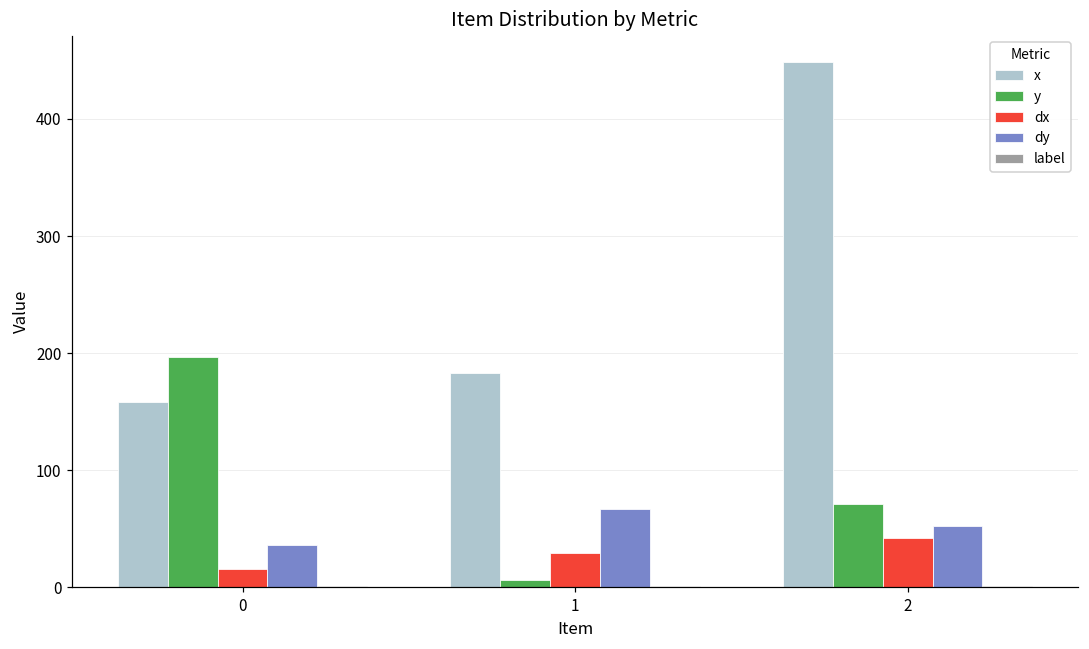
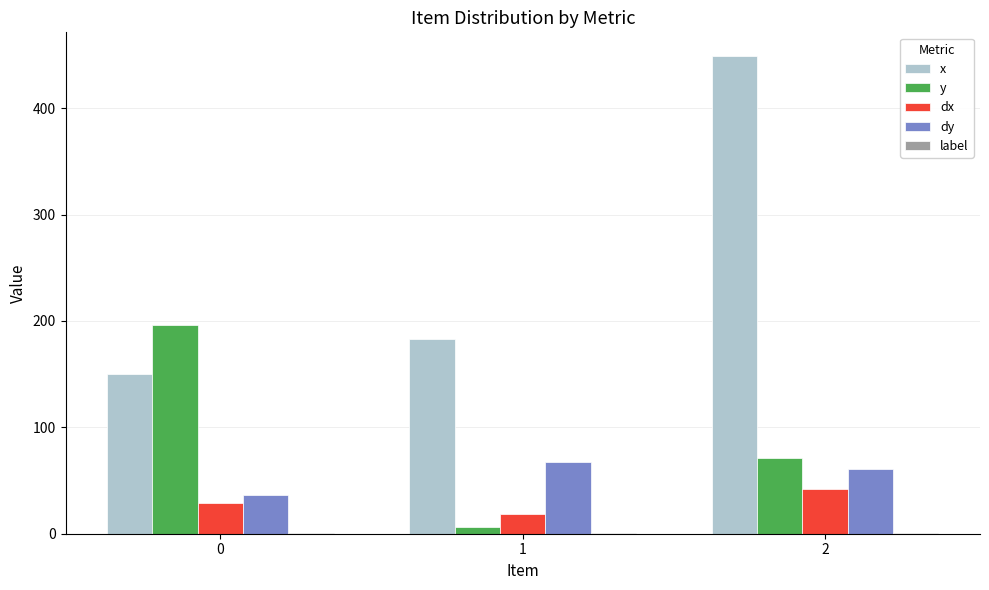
x, 0: 158 -> 151
dx, 0: 15 -> 29
dx, 1: 29 -> 19
dy, 2: 52 -> 61
